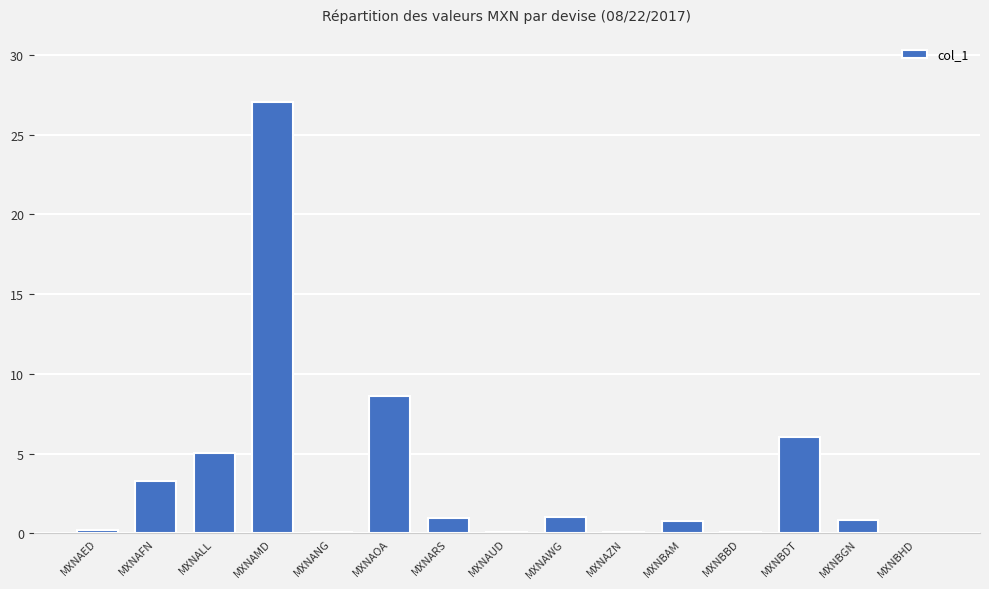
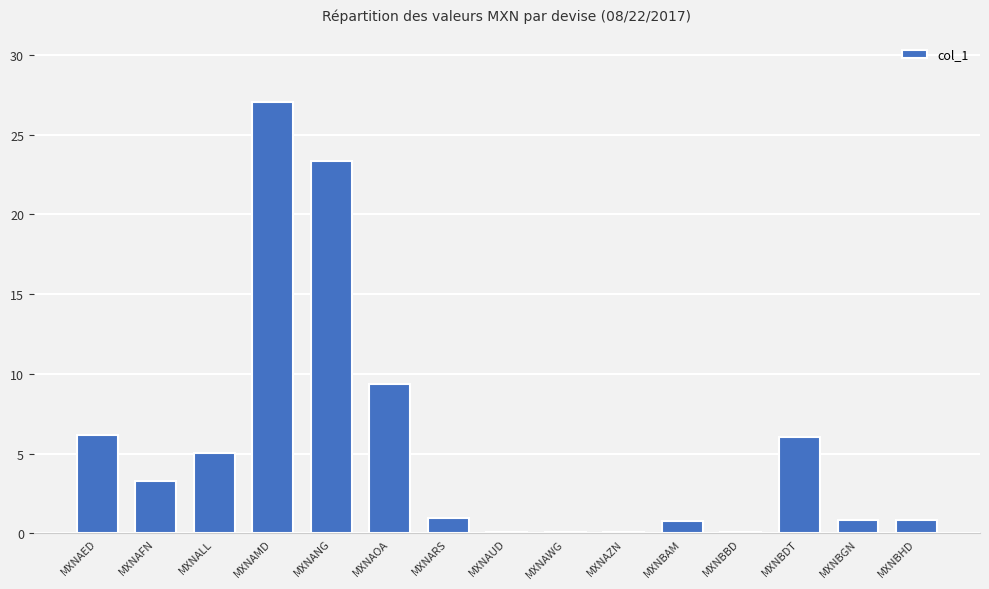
MXNAED: 0.2 -> 6.2
MXNANG: 0.1 -> 23.4
MXNAOA: 8.6 -> 9.3
MXNAWG: 1.0 -> 0.1
MXNBHD: 0.0 -> 0.8
